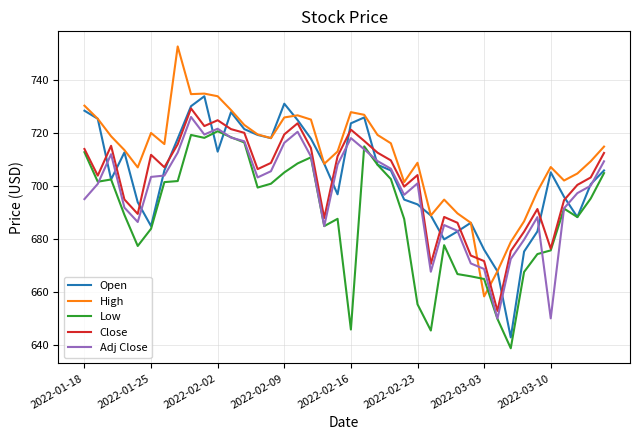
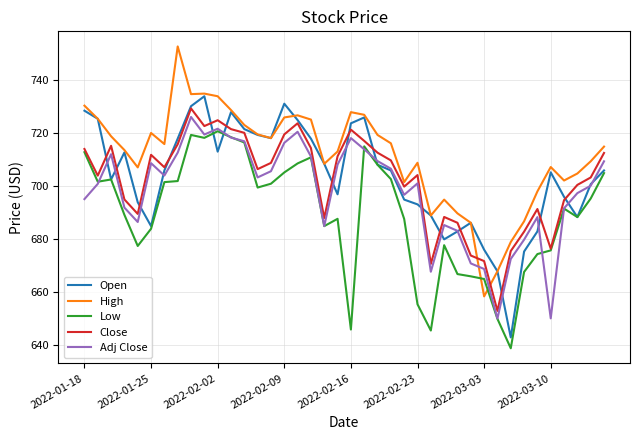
Adj Close, 2022-01-25: 704 -> 709
